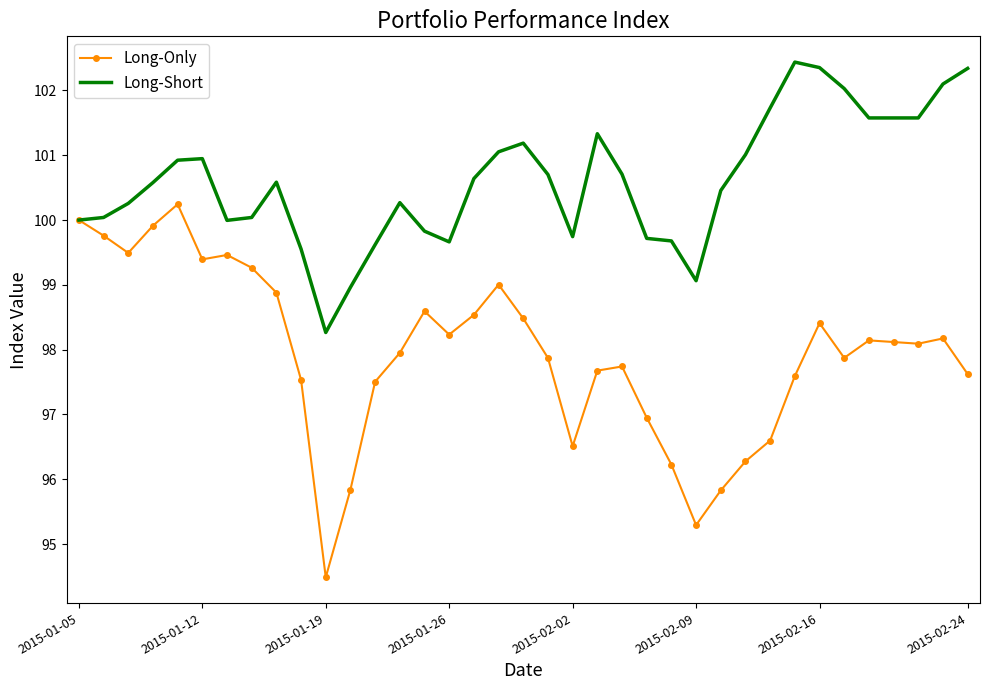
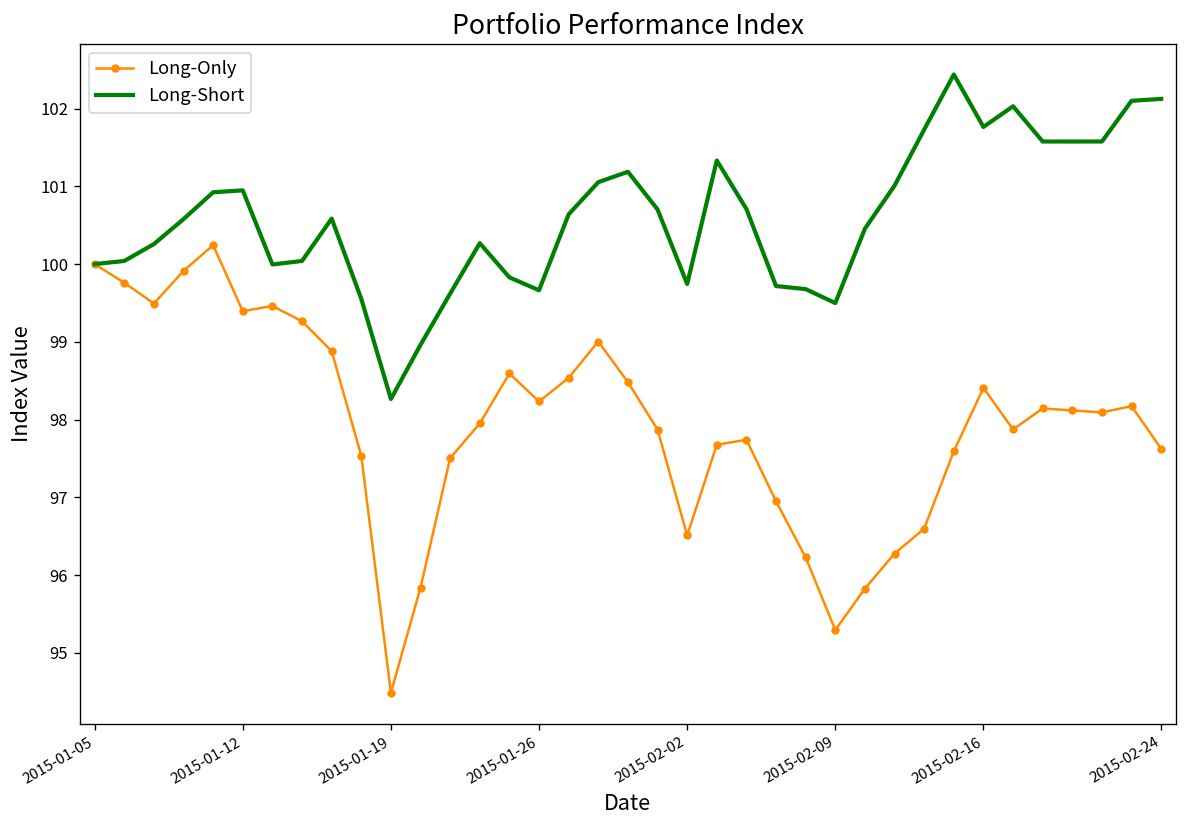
Long-Short, 2015-02-09: 99.1 -> 99.5
Long-Short, 2015-02-16: 102.4 -> 101.8
Long-Short, 2015-02-24: 102.3 -> 102.1
